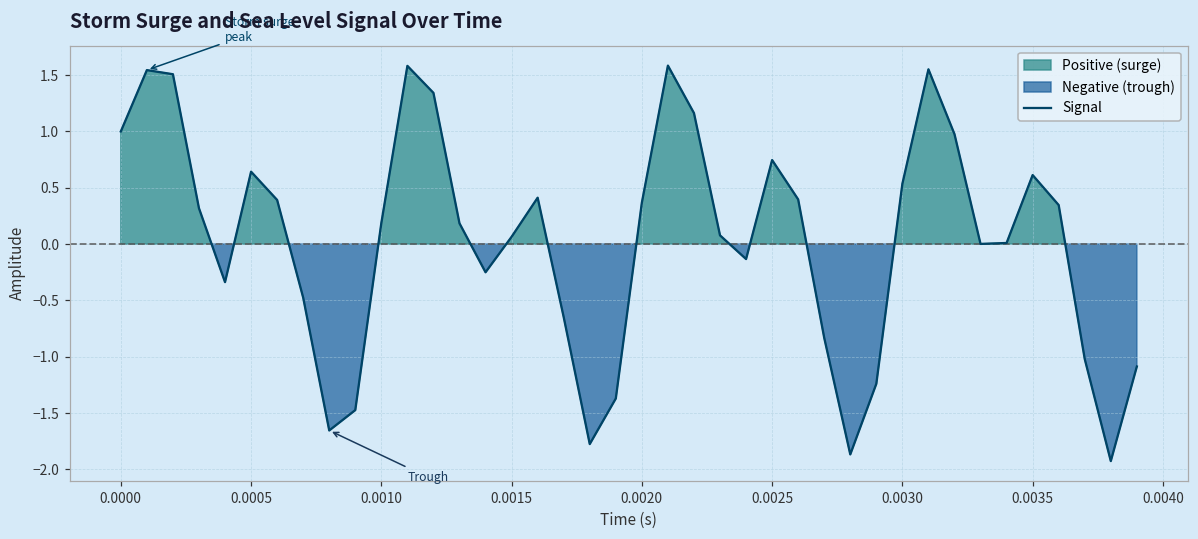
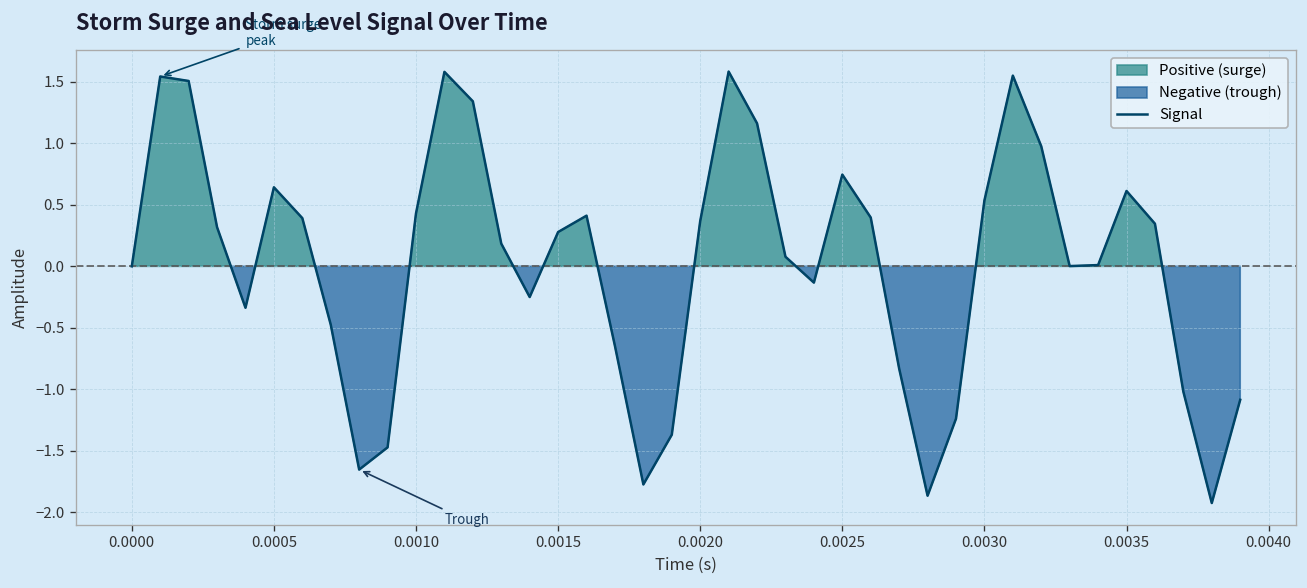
0.0000: 1 -> 0
0.0010: 0.19 -> 0.43
0.0015: 0.07 -> 0.28
